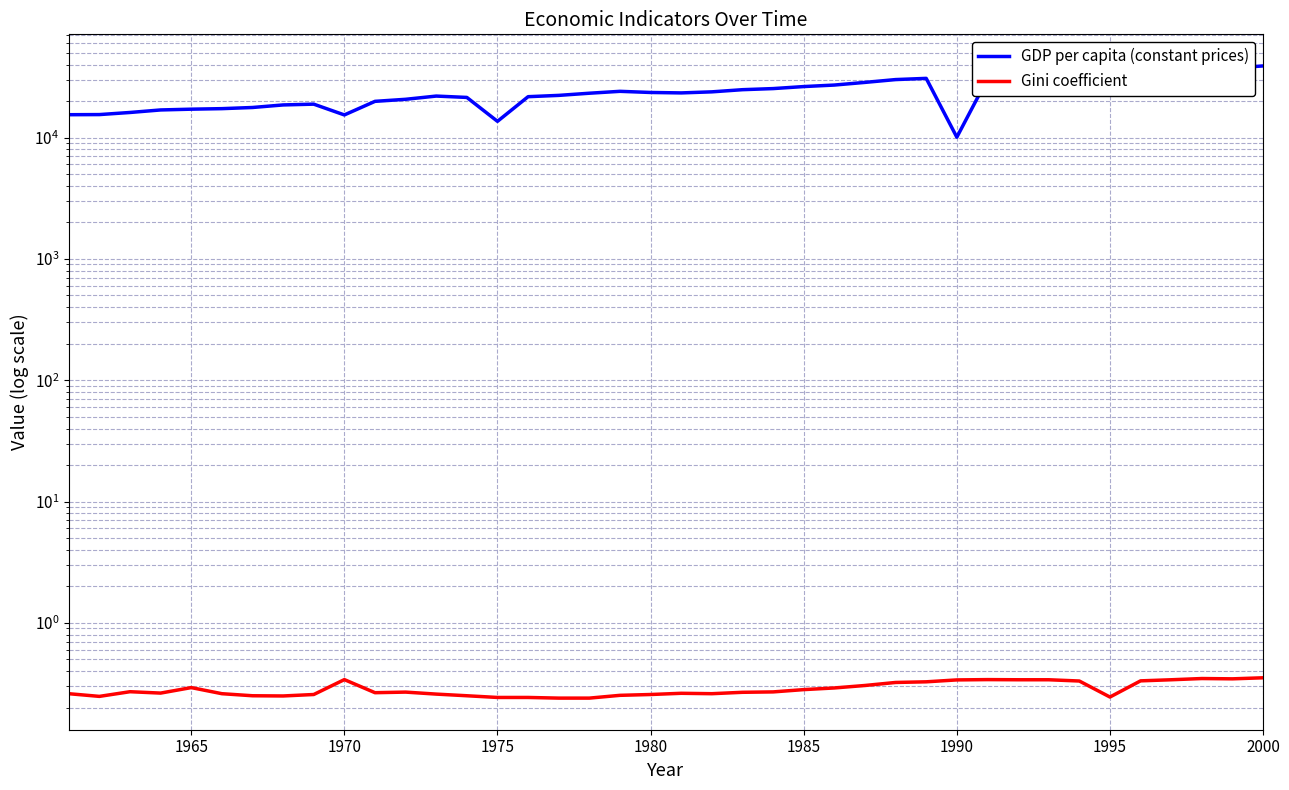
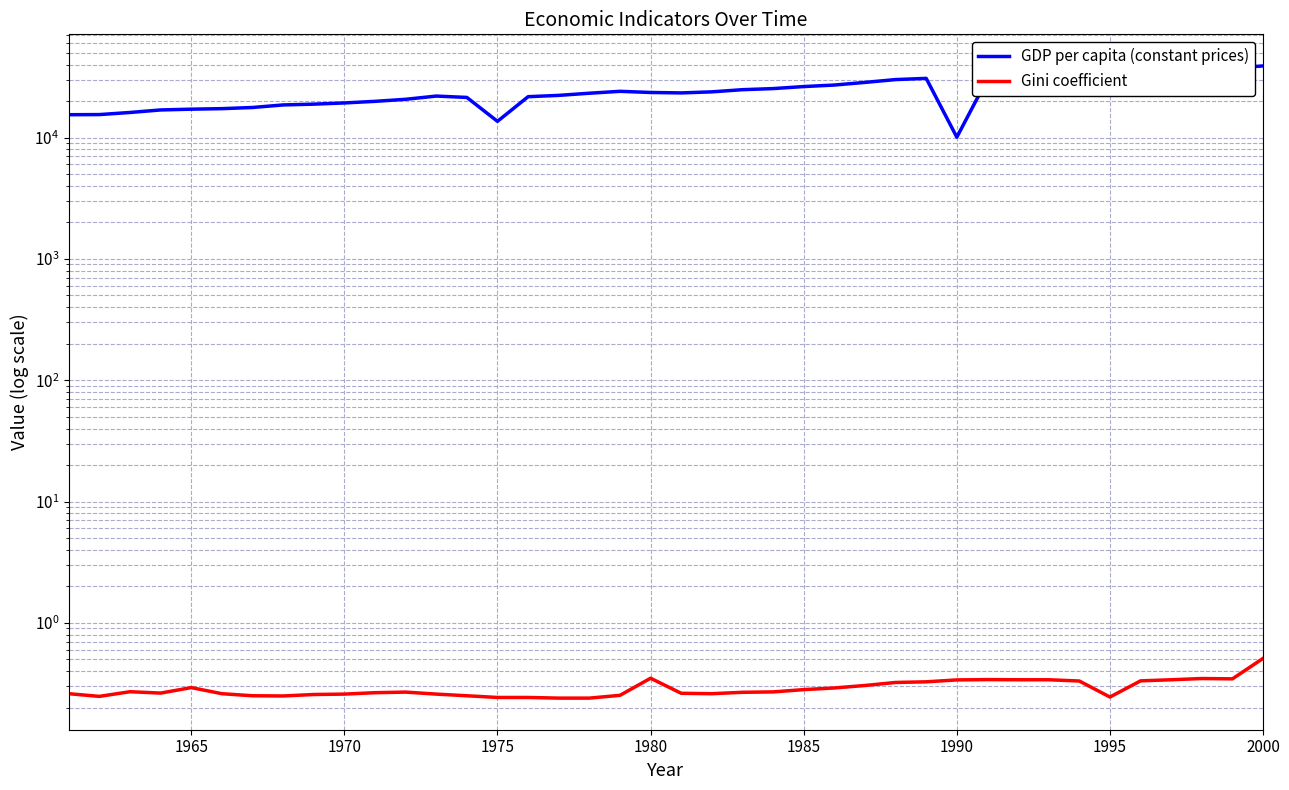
GDP per capita (constant prices), 1970: 15000 -> 19000
Gini coefficient, 1970: 0.34 -> 0.26
Gini coefficient, 1980: 0.26 -> 0.35
Gini coefficient, 2000: 0.35 -> 0.51
